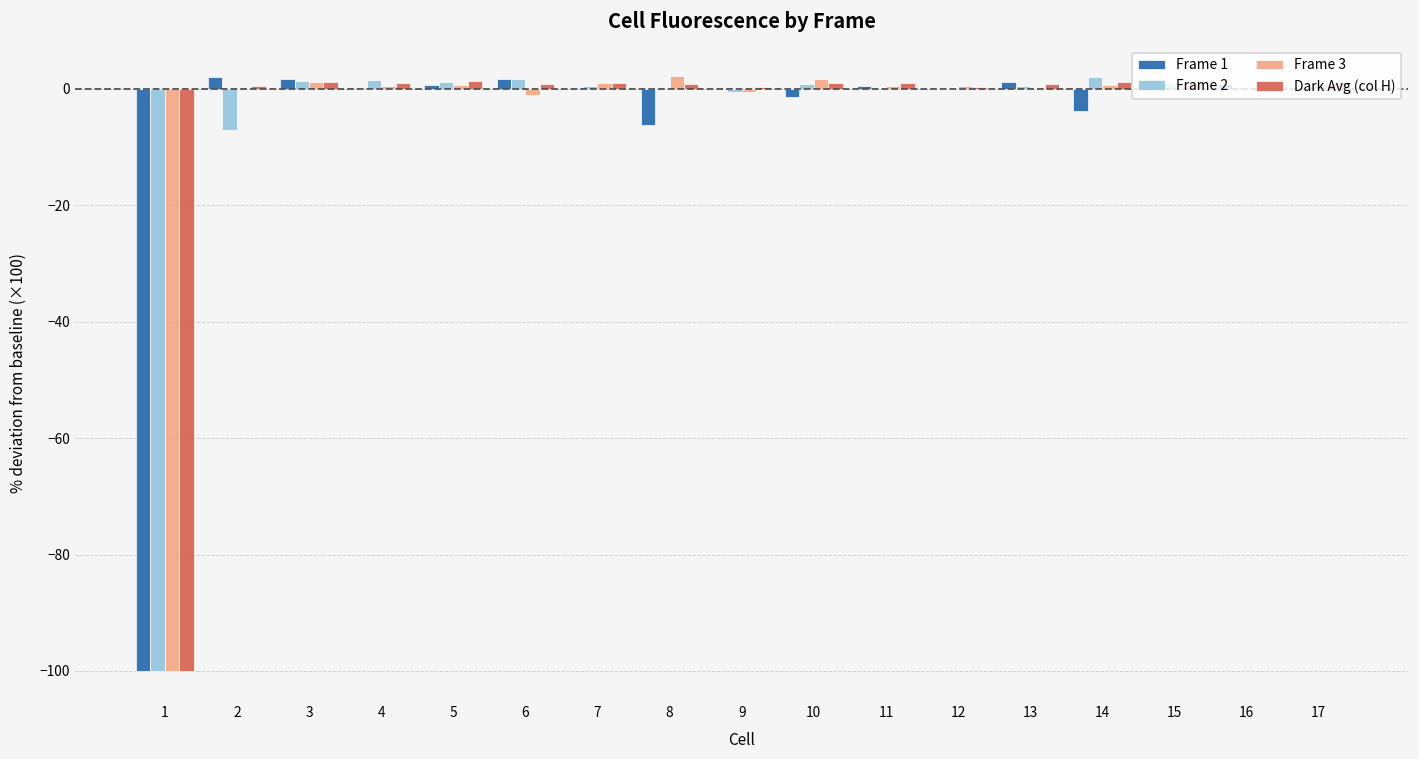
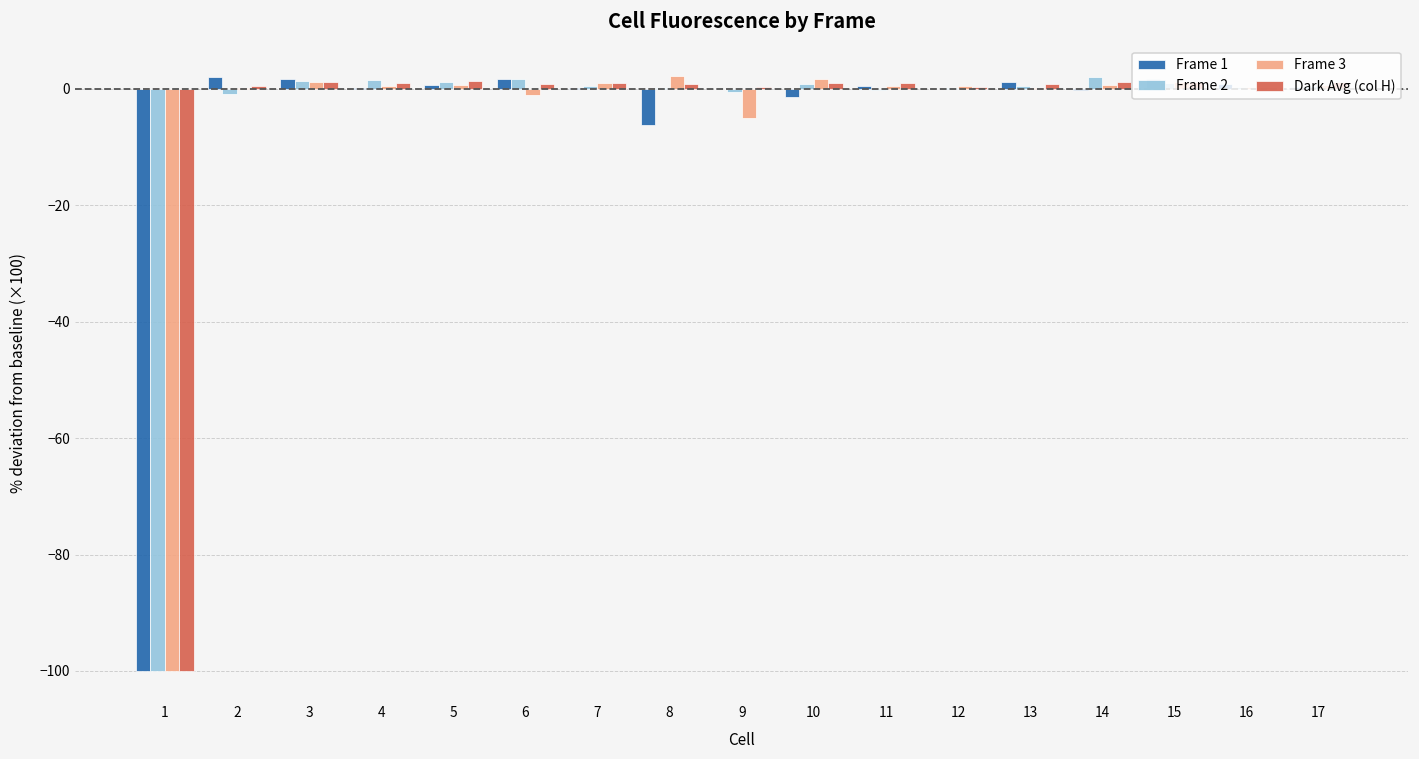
Frame 2, 2: -7 -> -1
Frame 3, 9: -1 -> -5
Frame 1, 14: -4 -> 0
